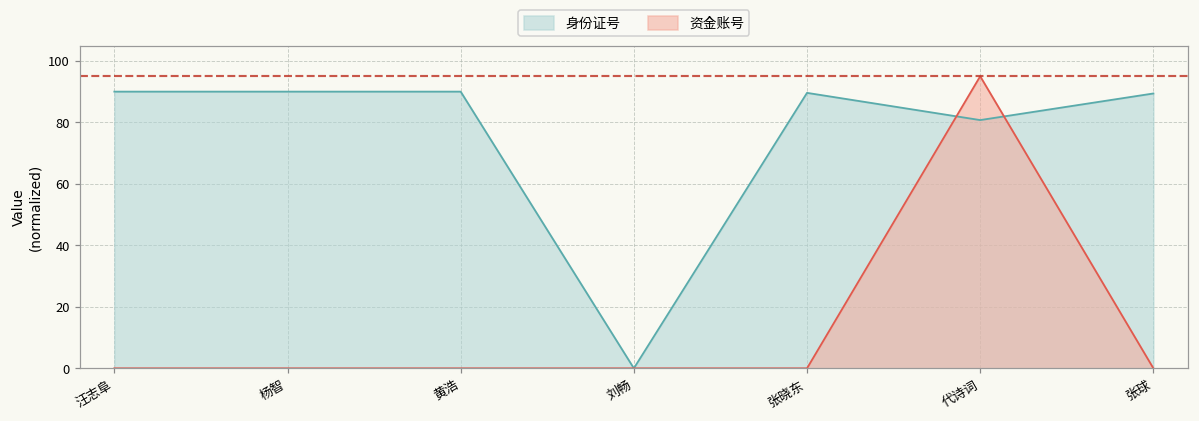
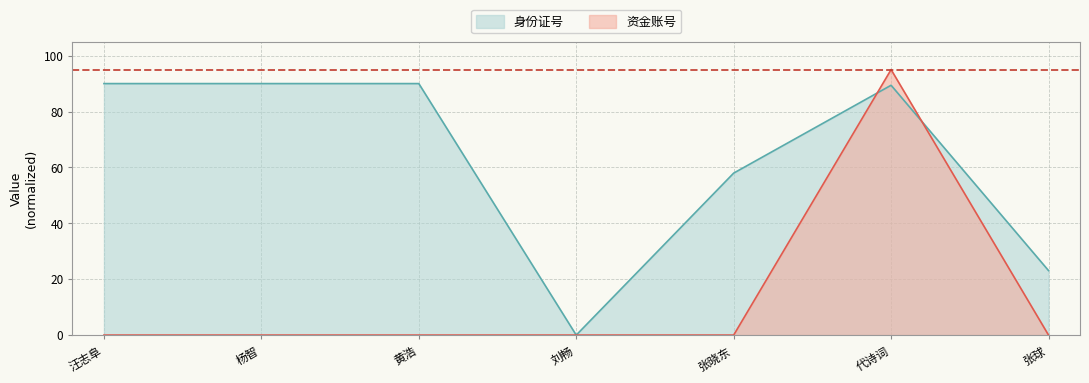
身份证号, 张晓东: 90 -> 58
身份证号, 代诗词: 81 -> 89
身份证号, 张球: 89 -> 23
